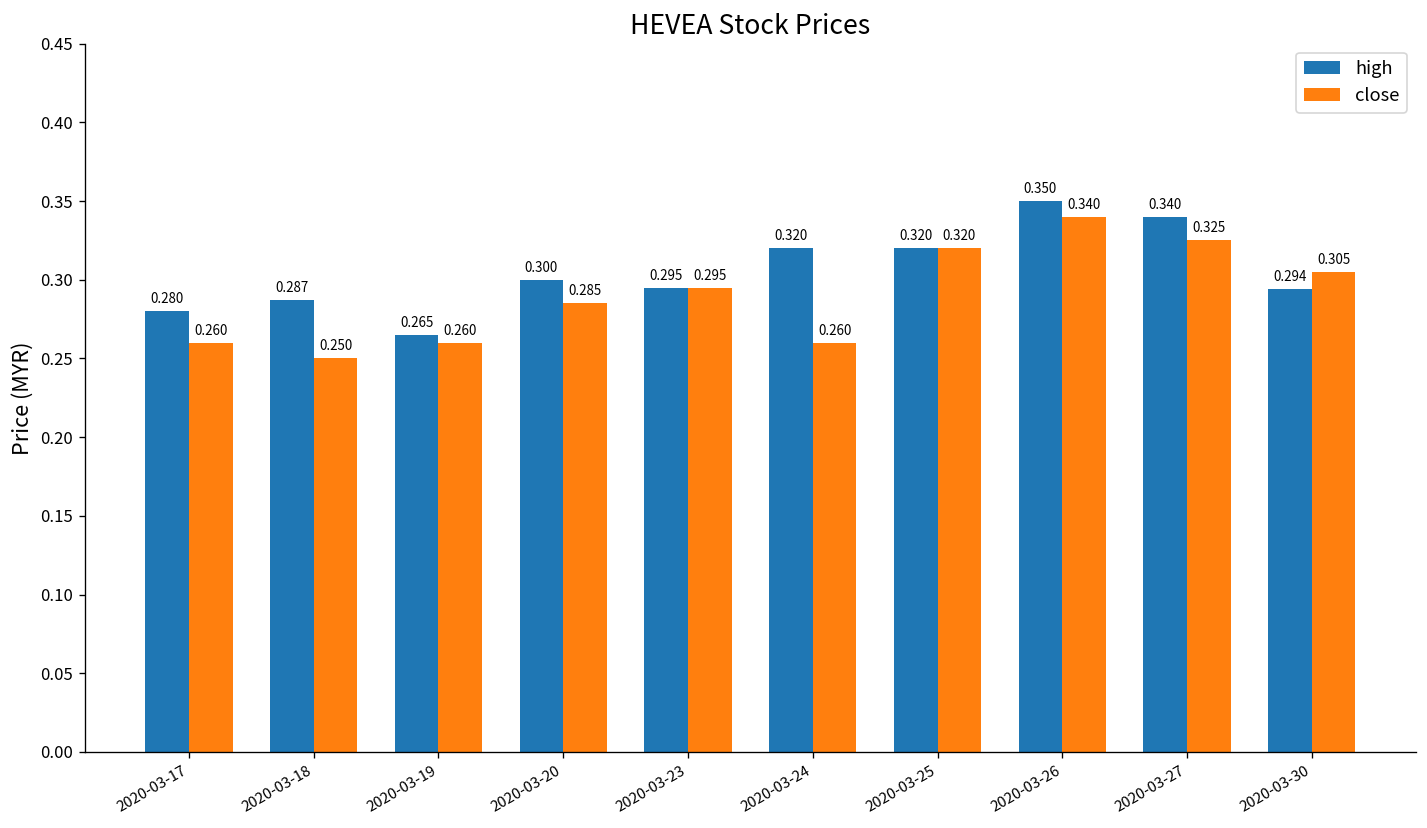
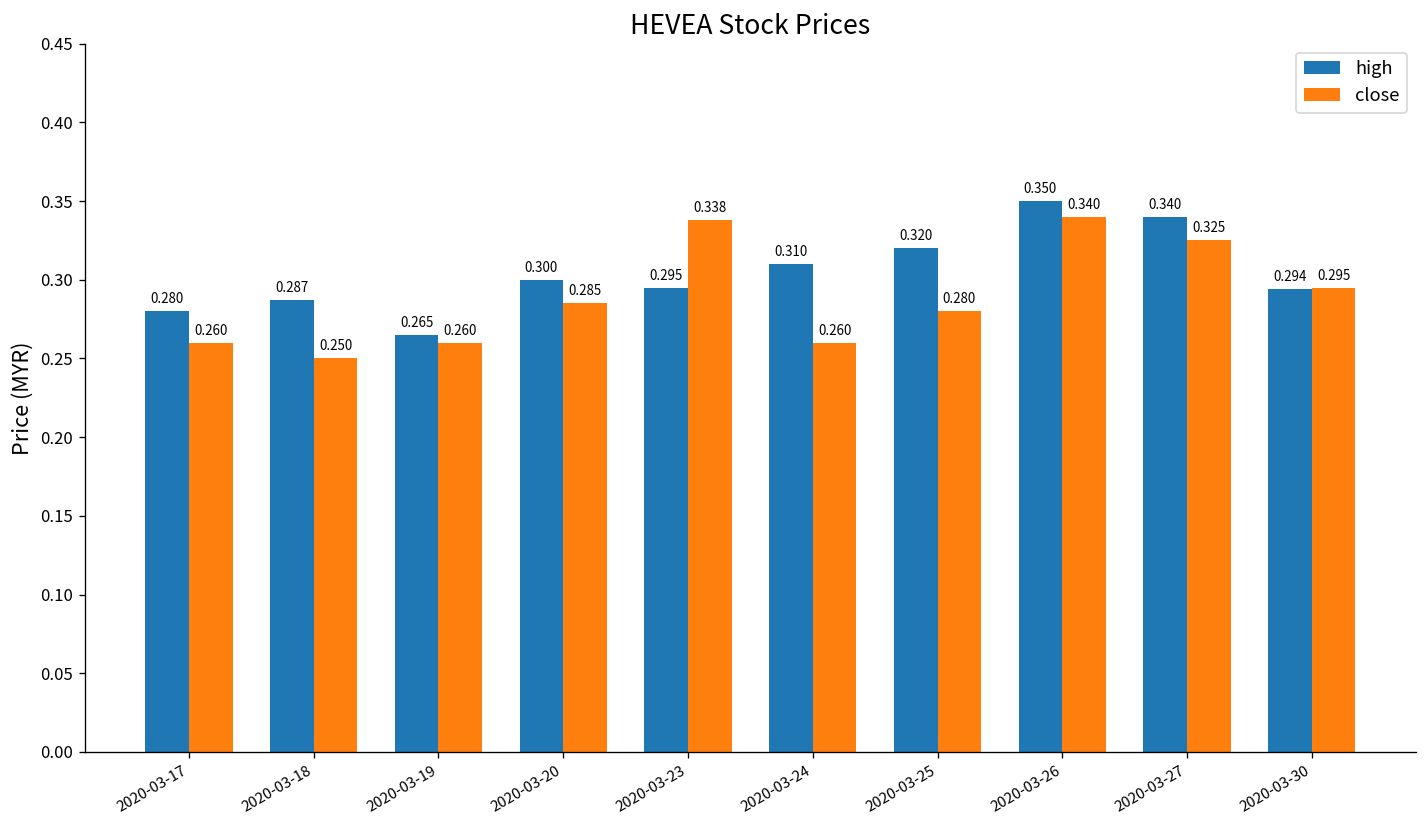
close, 2020-03-23: 0.295 -> 0.338
high, 2020-03-24: 0.320 -> 0.310
close, 2020-03-25: 0.320 -> 0.280
close, 2020-03-30: 0.305 -> 0.295
